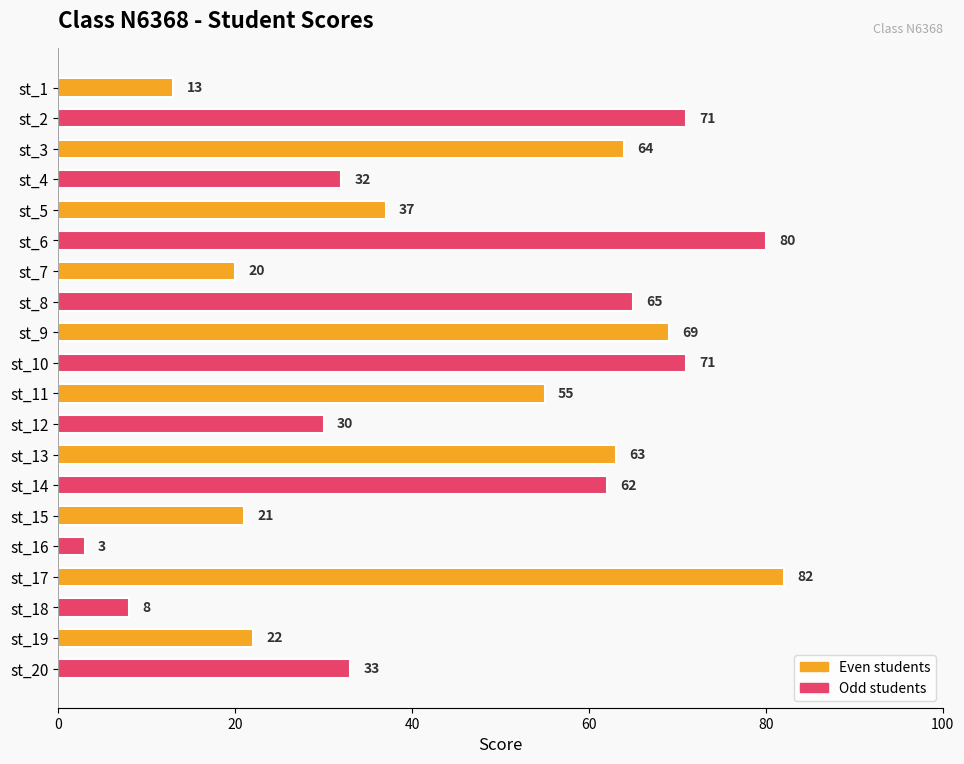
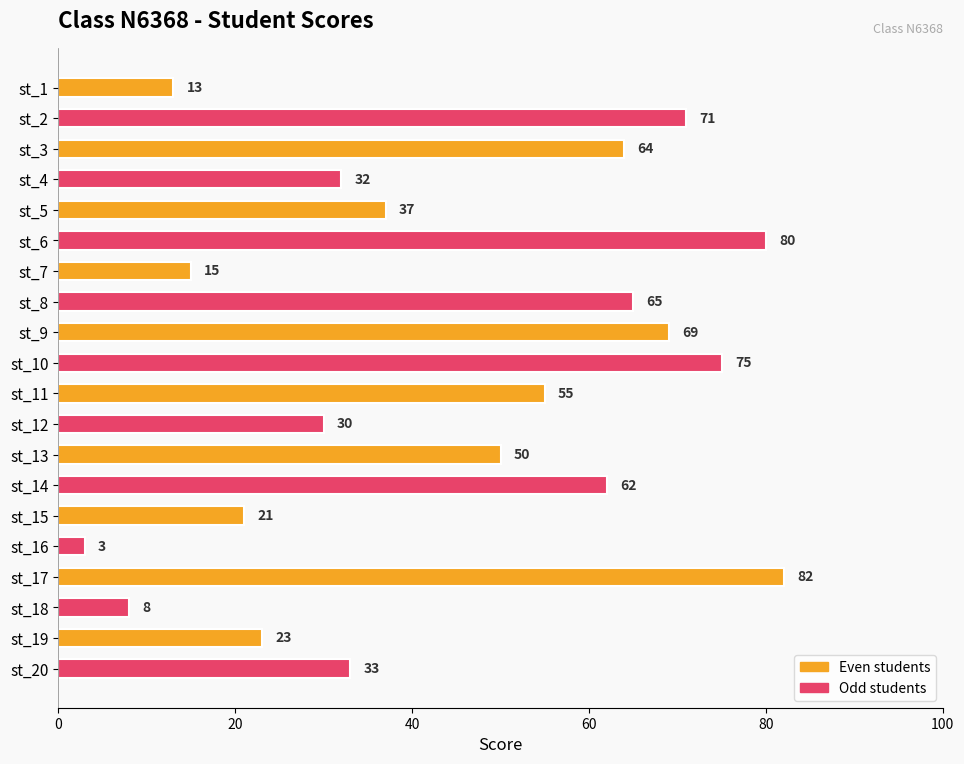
st_7: 20 -> 15
st_10: 71 -> 75
st_13: 63 -> 50
st_19: 22 -> 23
